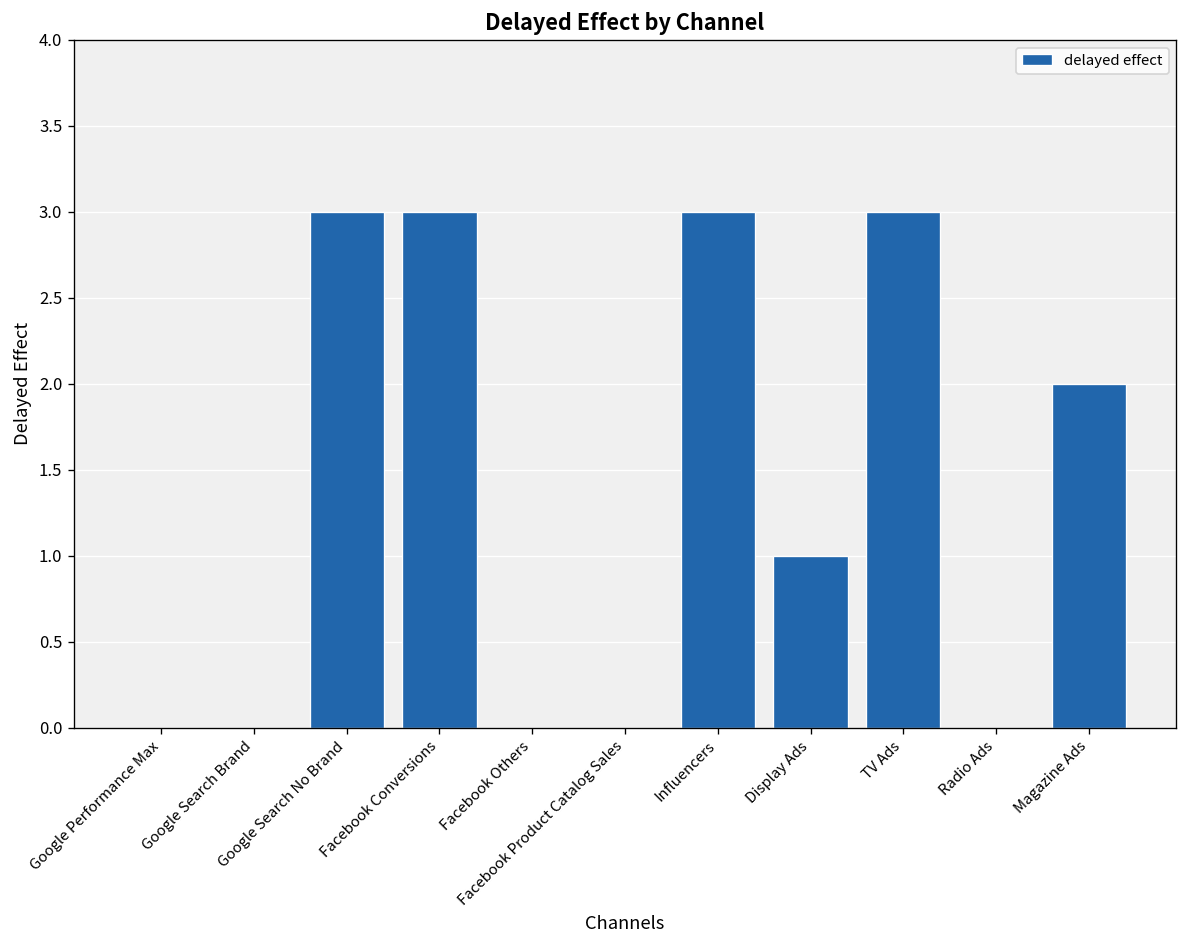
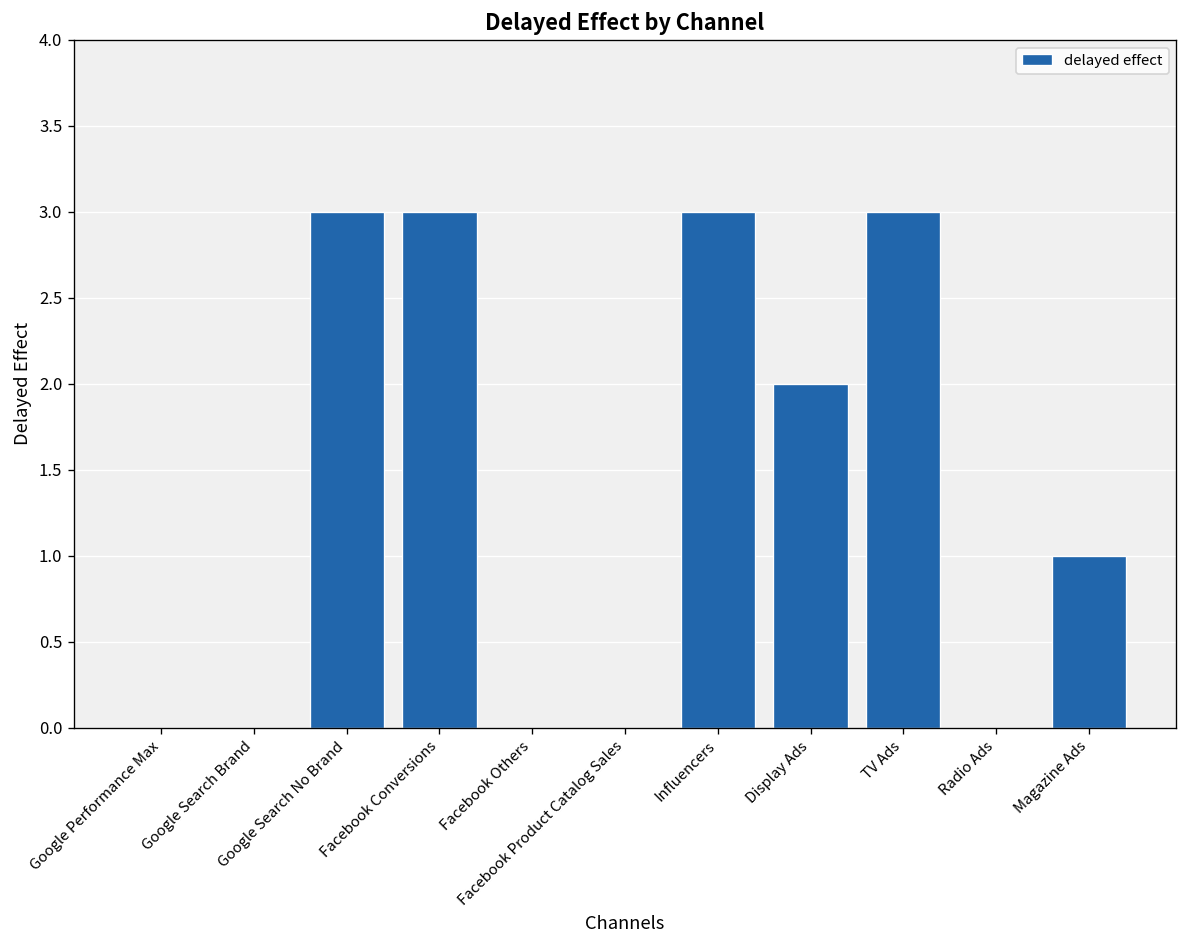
Display Ads: 1 -> 2
Magazine Ads: 2 -> 1
